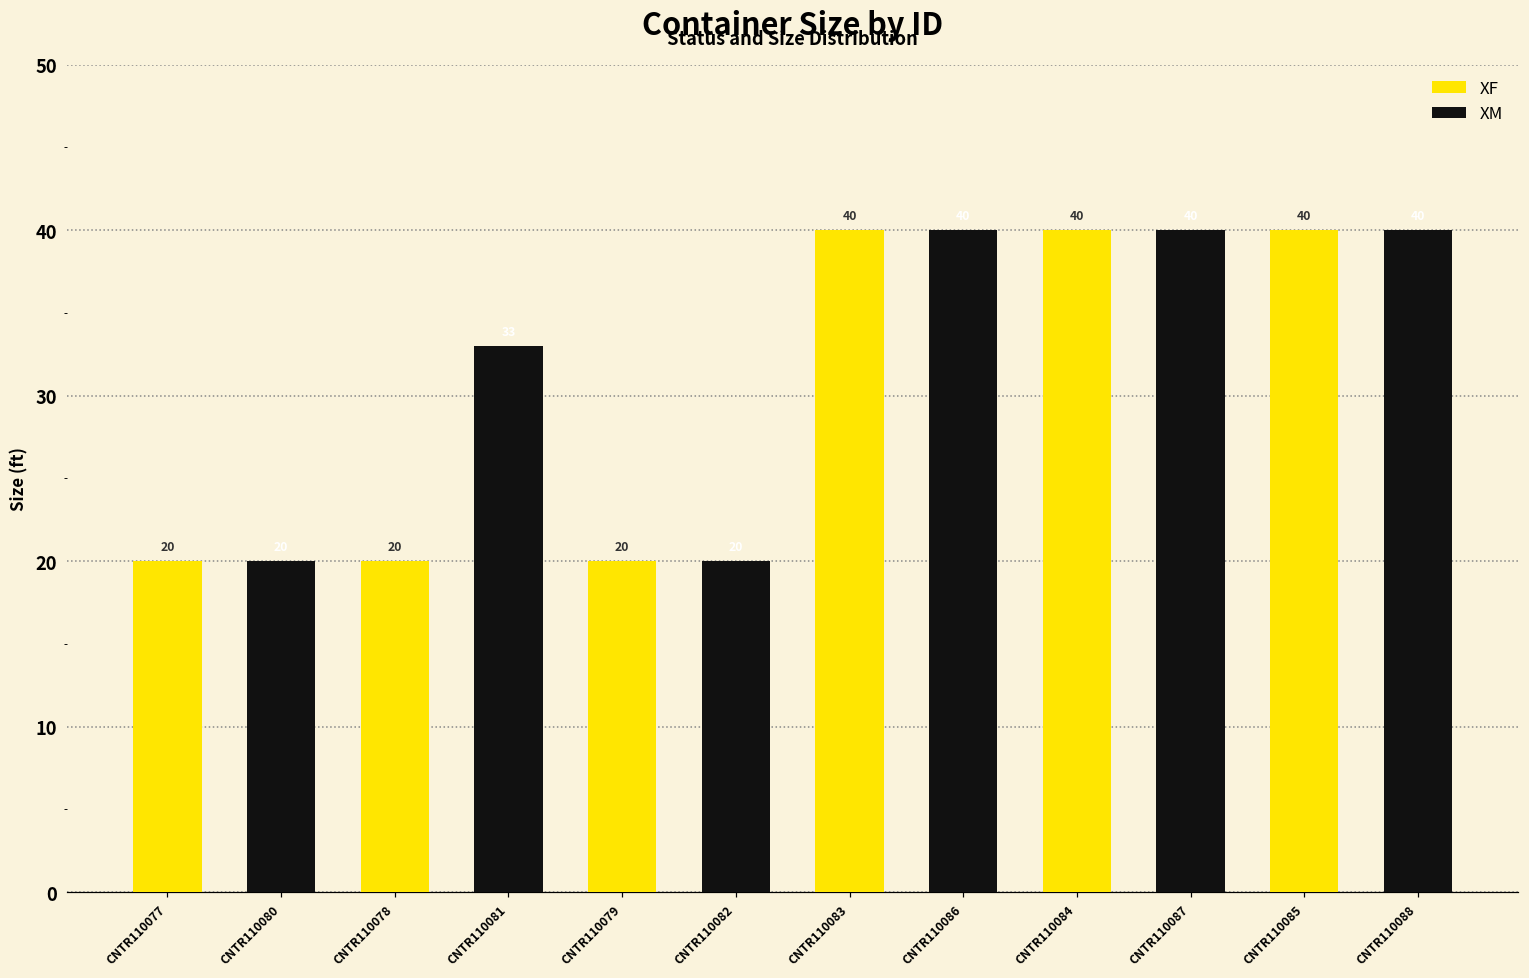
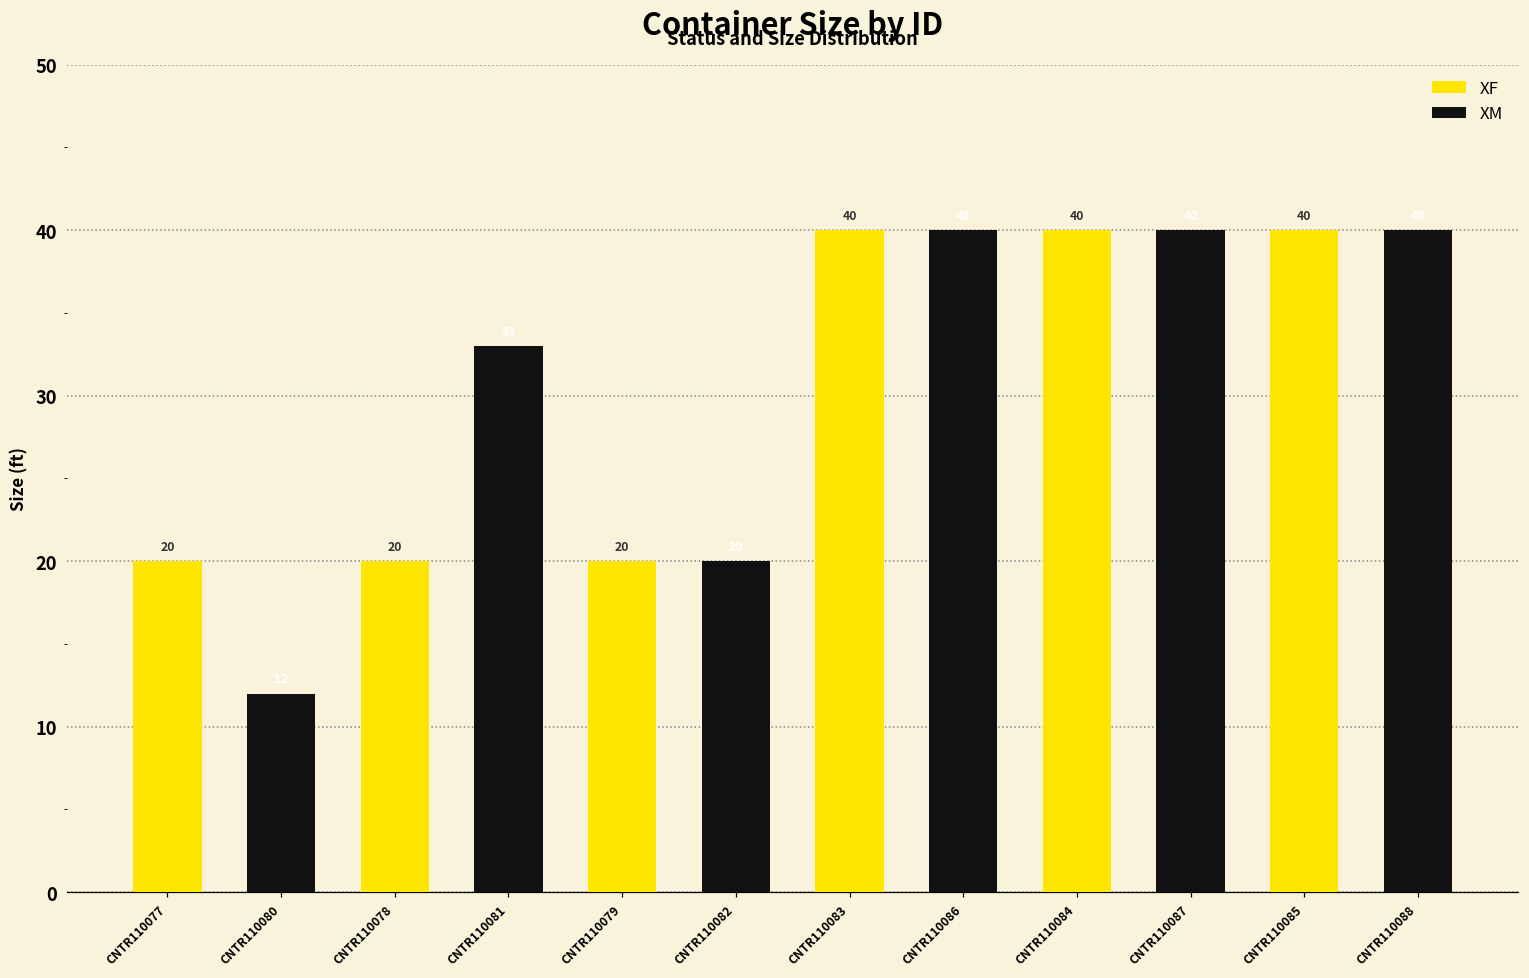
XM, CNTR110080: 20 -> 12
